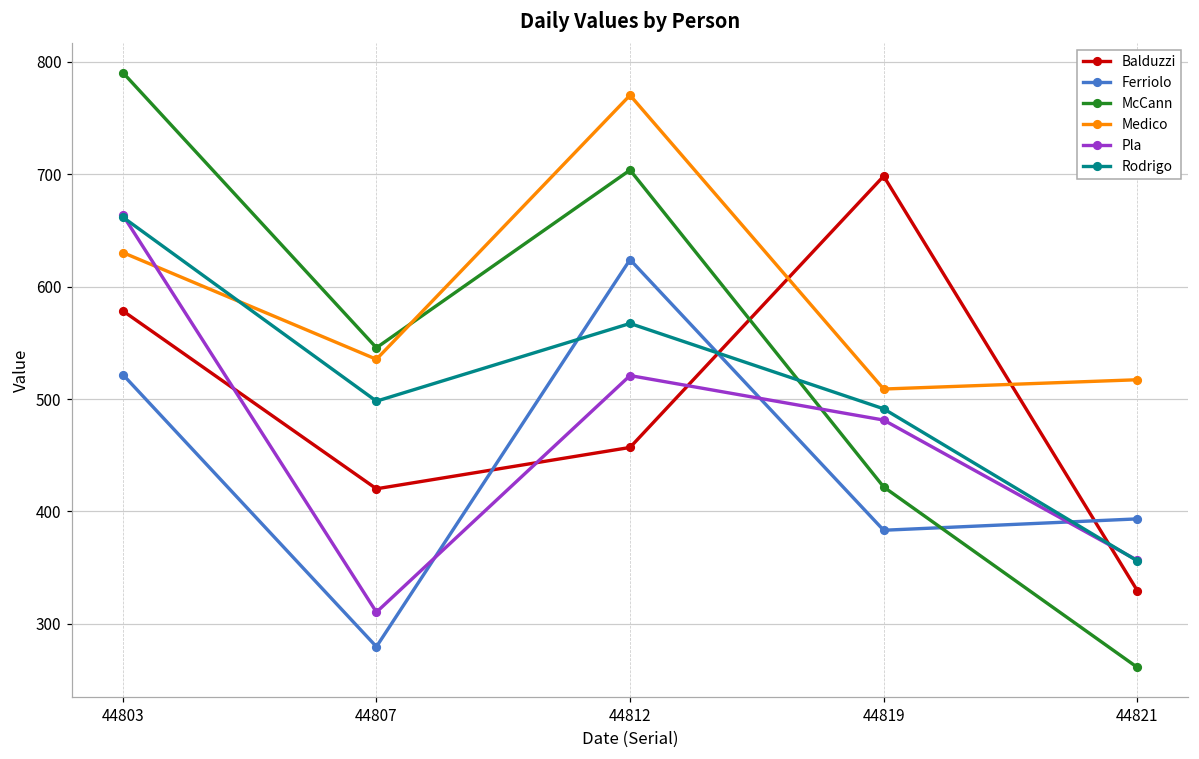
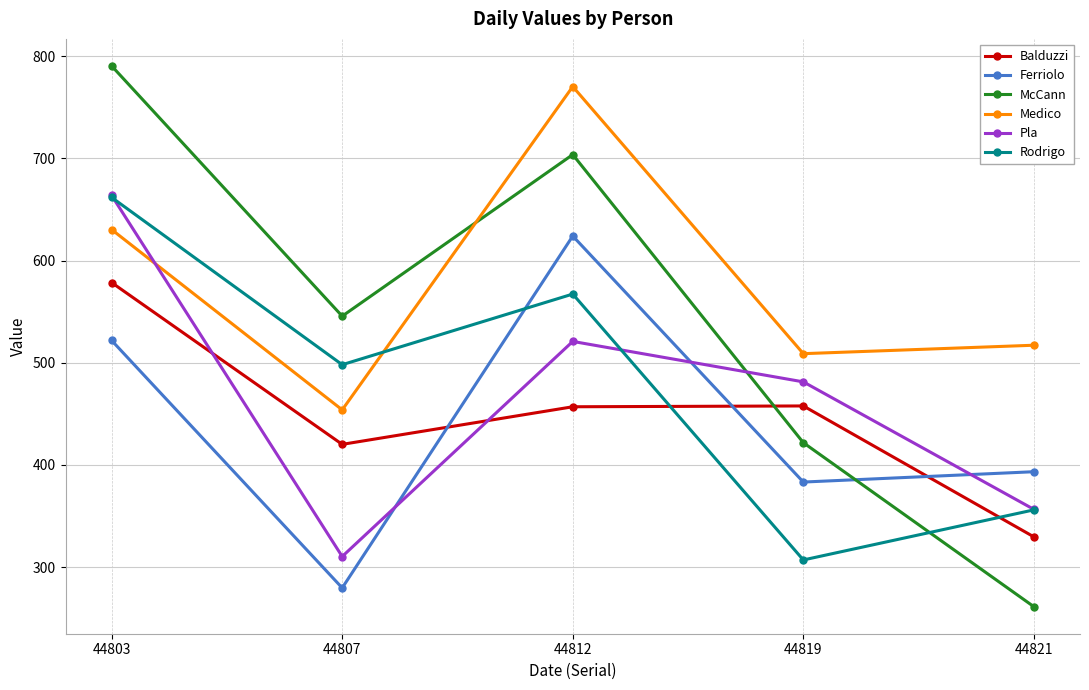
Medico, 44807: 535 -> 454
Balduzzi, 44819: 698 -> 458
Rodrigo, 44819: 491 -> 307
